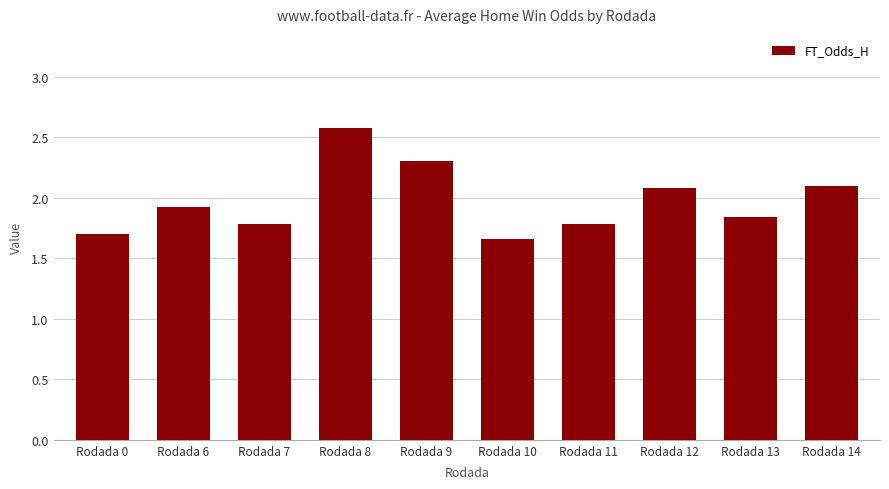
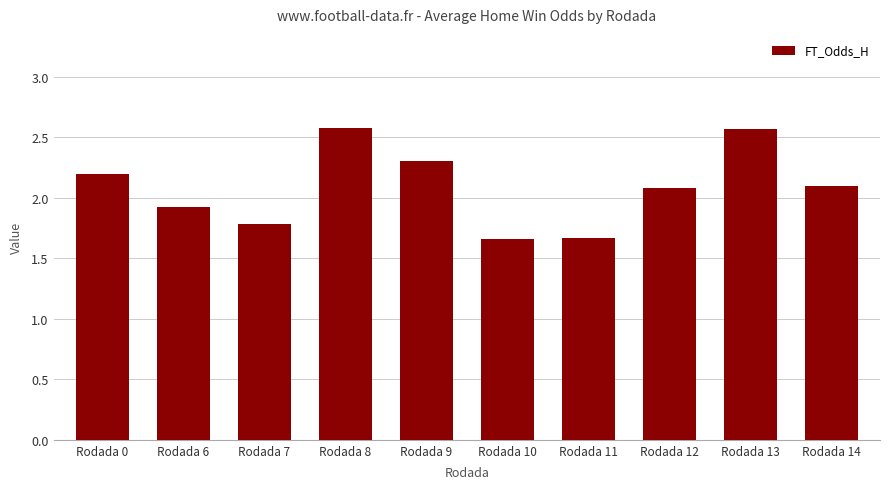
Rodada 0: 1.7 -> 2.2
Rodada 11: 1.78 -> 1.67
Rodada 13: 1.84 -> 2.57
